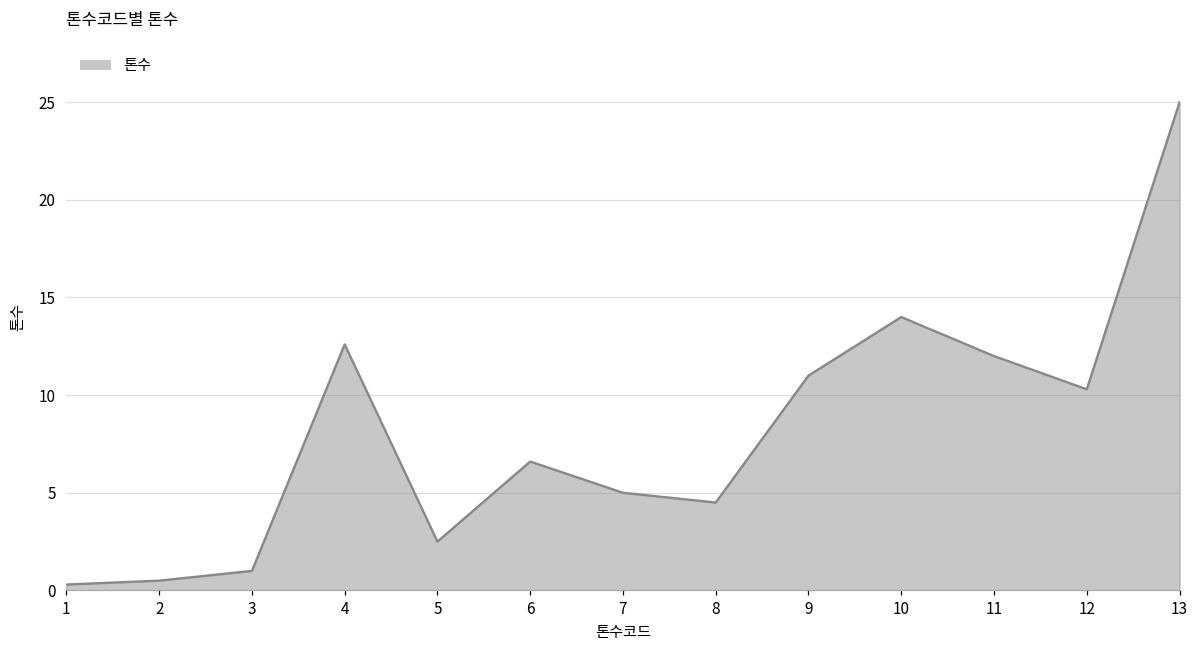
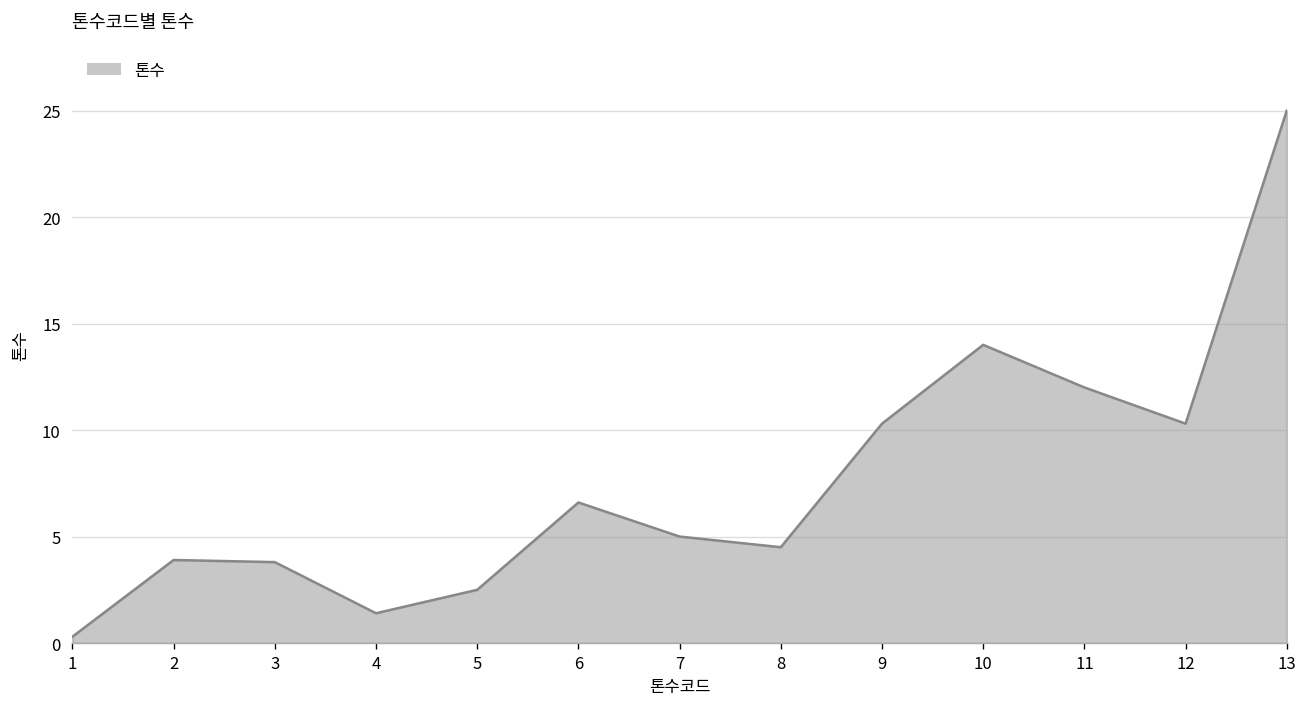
2: 0.5 -> 3.9
3: 1.0 -> 3.8
4: 12.6 -> 1.4
9: 11.0 -> 10.3
